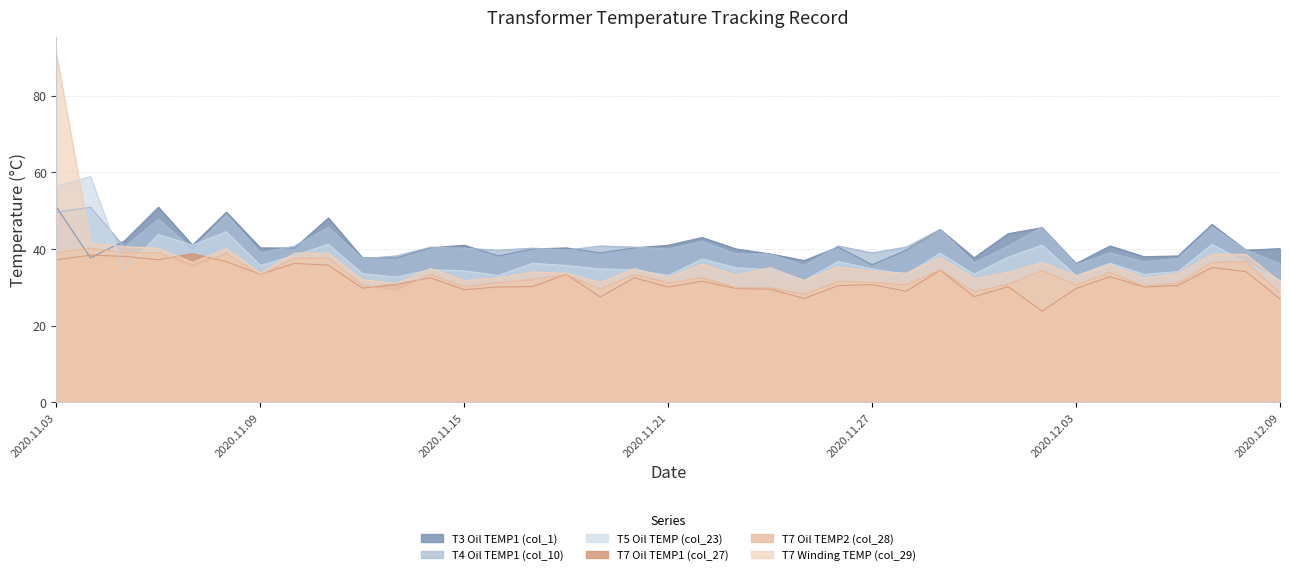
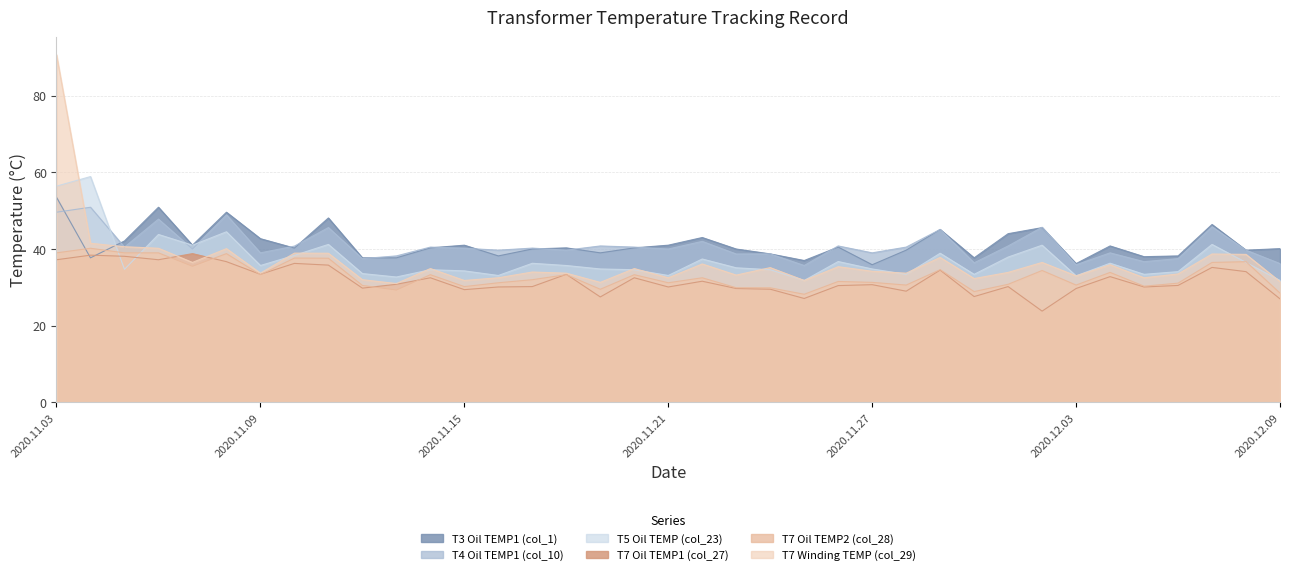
T3 Oil TEMP1 (col_1), 2020.11.03: 51 -> 54
T3 Oil TEMP1 (col_1), 2020.11.09: 40 -> 43
